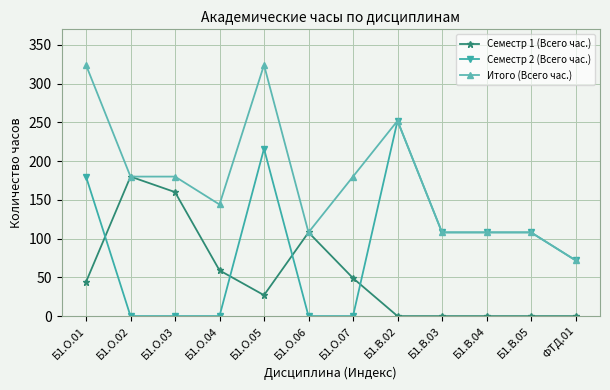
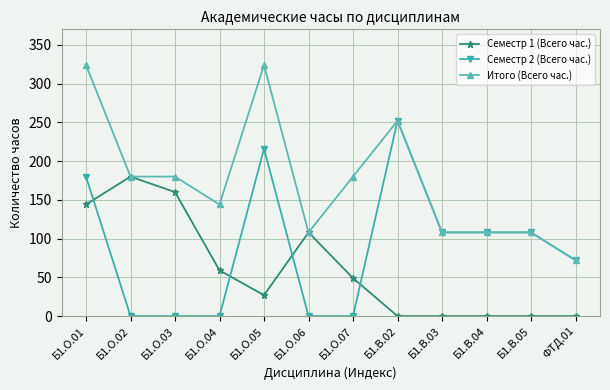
Семестр 1 (Всего час.), Б1.О.01: 40 -> 140
